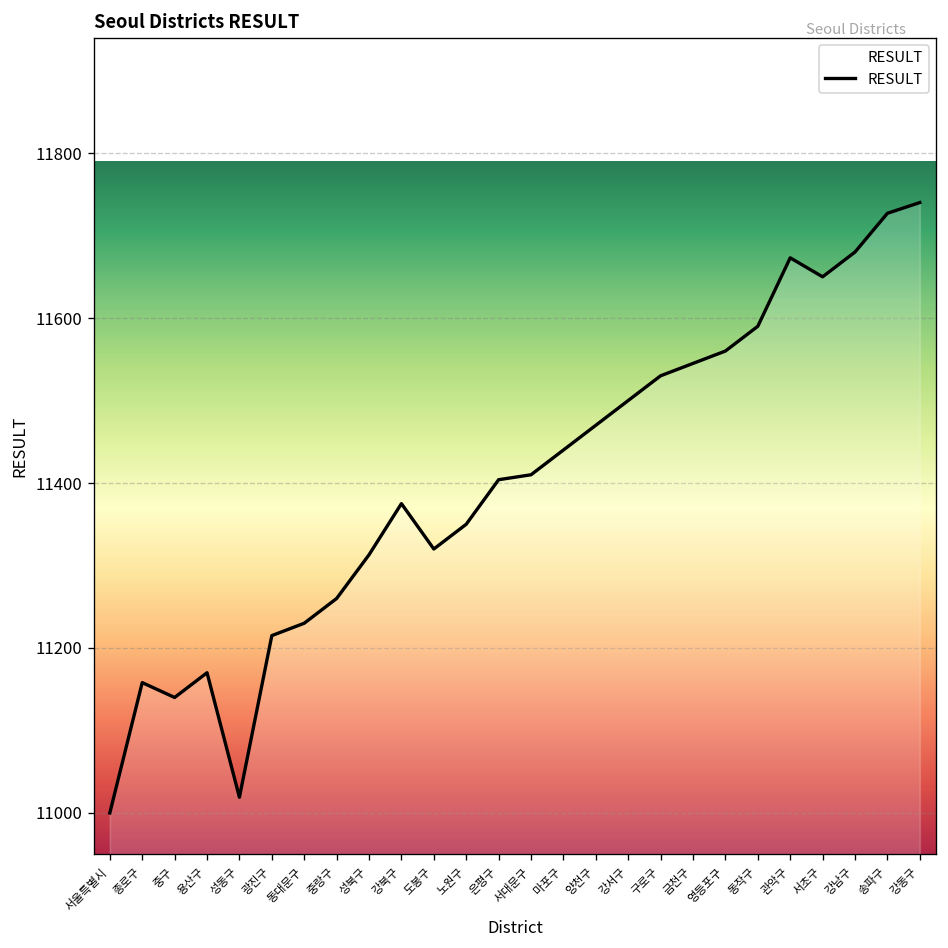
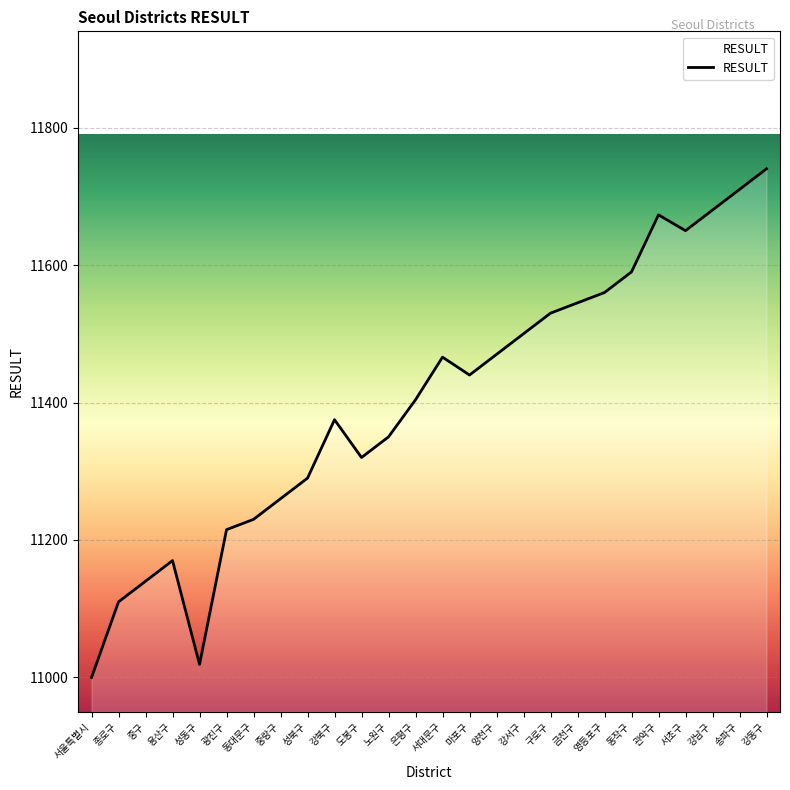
종로구: 11160 -> 11110
성북구: 11310 -> 11290
서대문구: 11410 -> 11470
송파구: 11730 -> 11710
